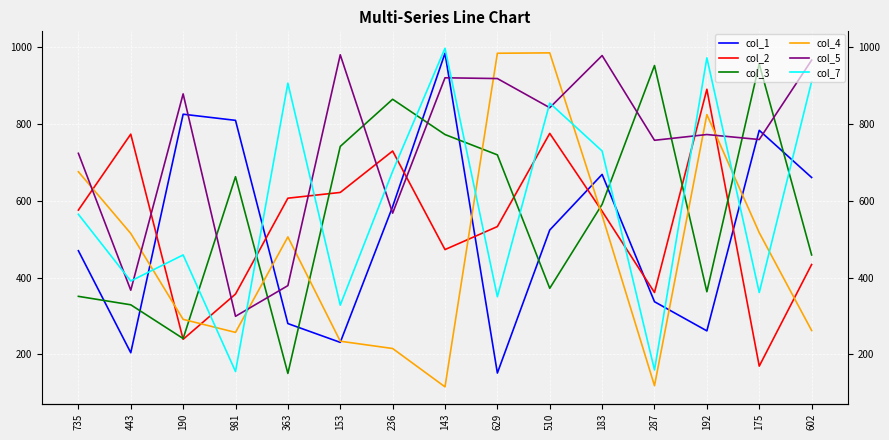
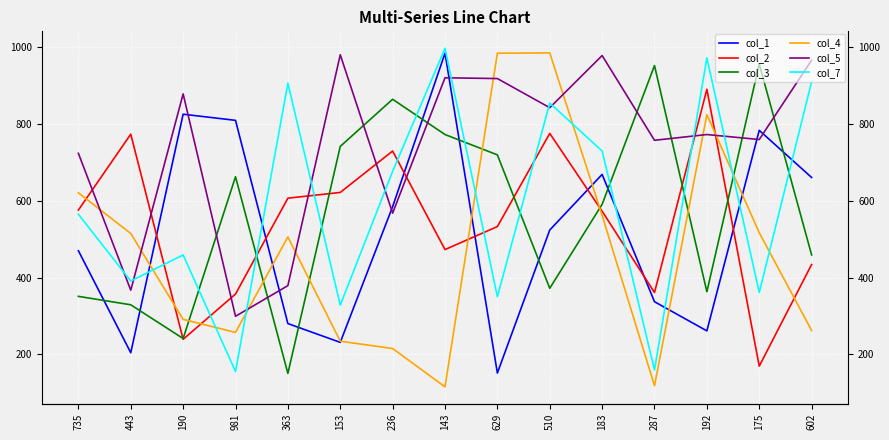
col_4, 735: 680 -> 620
